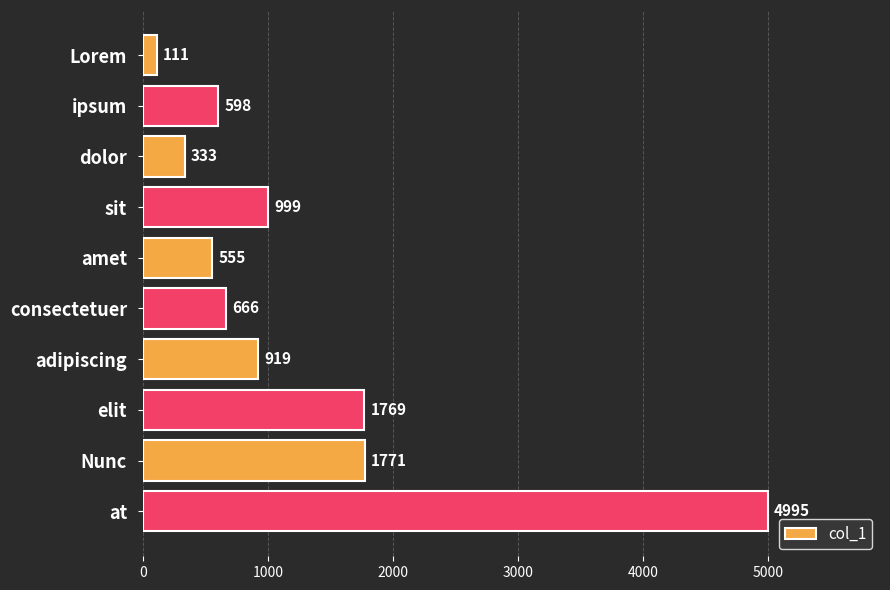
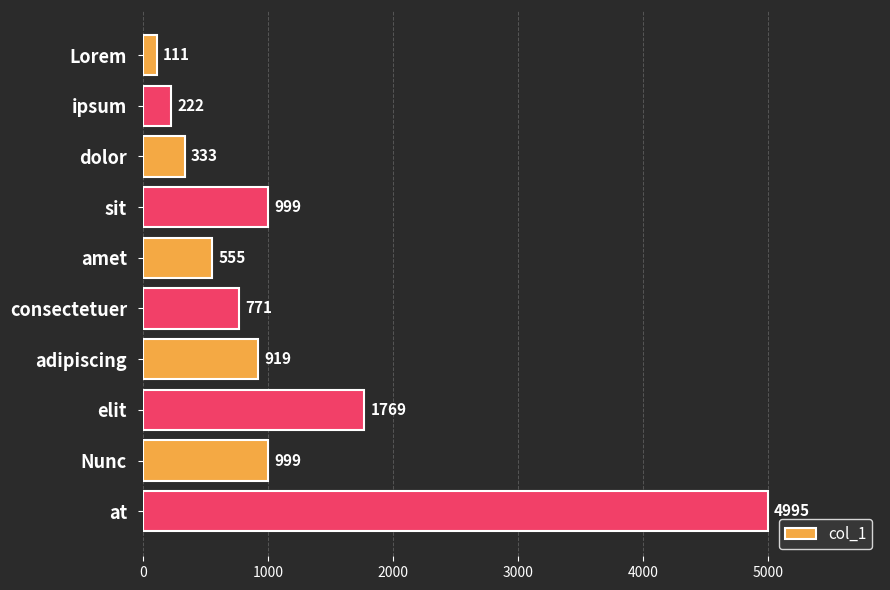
ipsum: 598 -> 222
consectetuer: 666 -> 771
Nunc: 1771 -> 999
